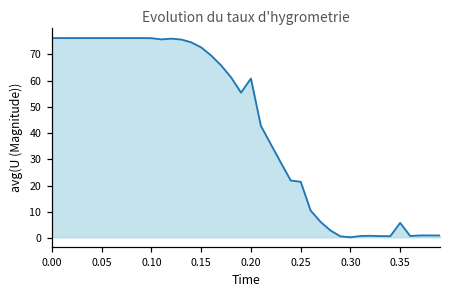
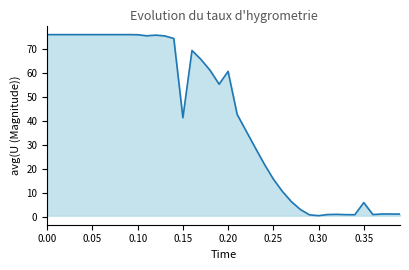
0.15: 73 -> 41
0.25: 22 -> 16
